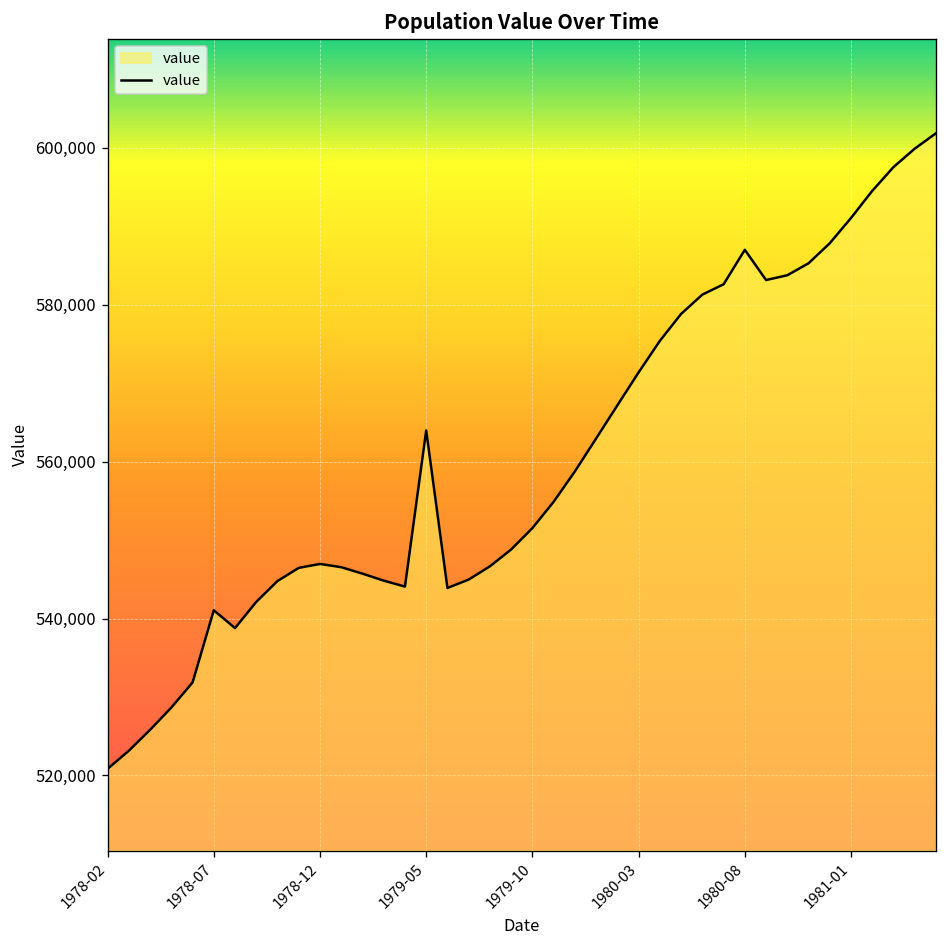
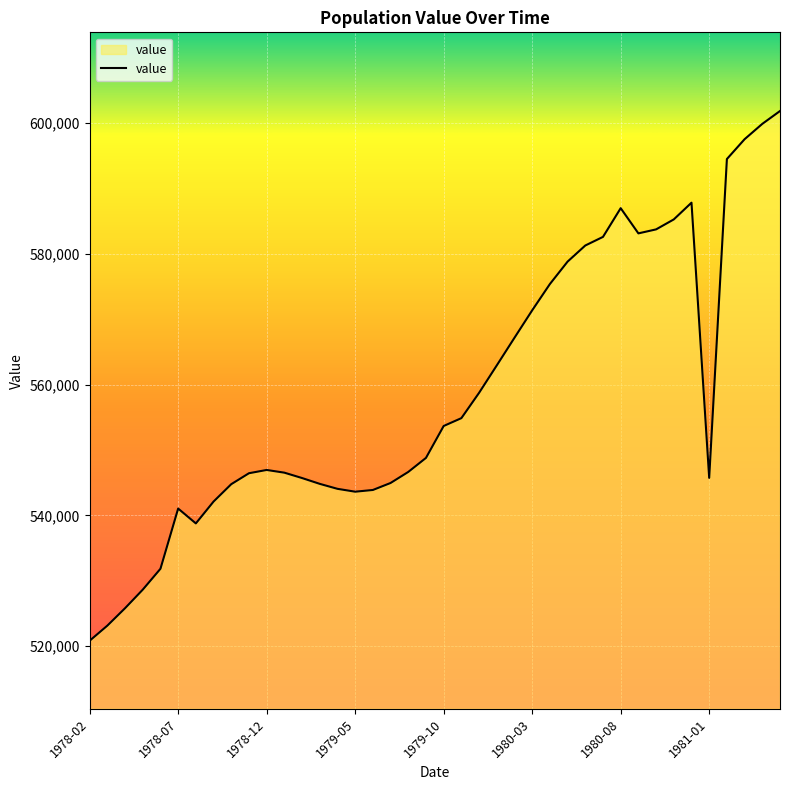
1979-05: 564,000 -> 544,000
1979-10: 552,000 -> 554,000
1981-01: 591,000 -> 546,000
